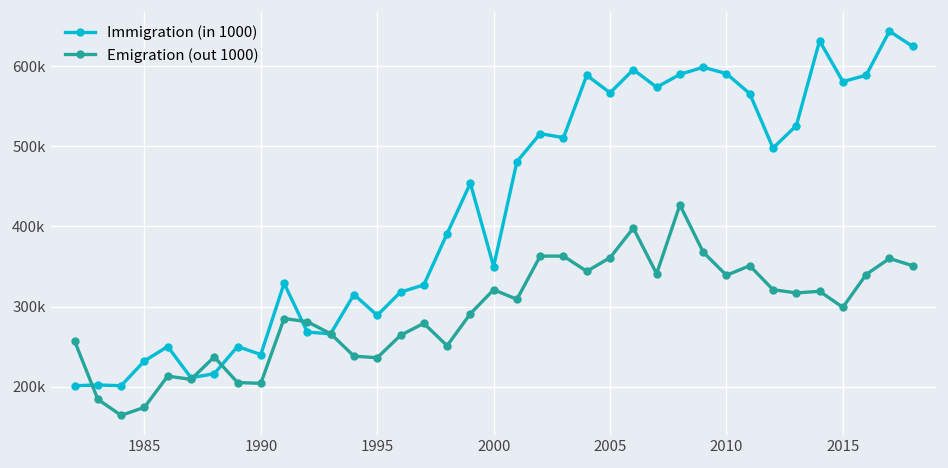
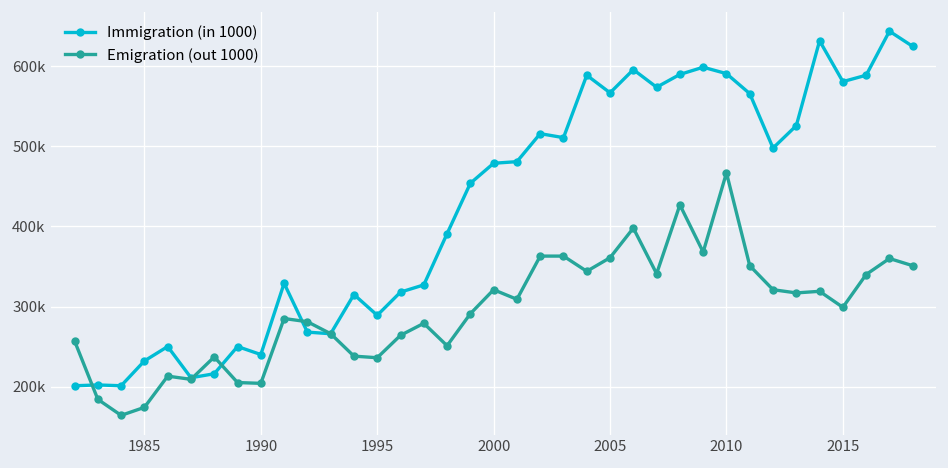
Immigration (in 1000), 2000: 350000 -> 480000
Emigration (out 1000), 2010: 340000 -> 470000
